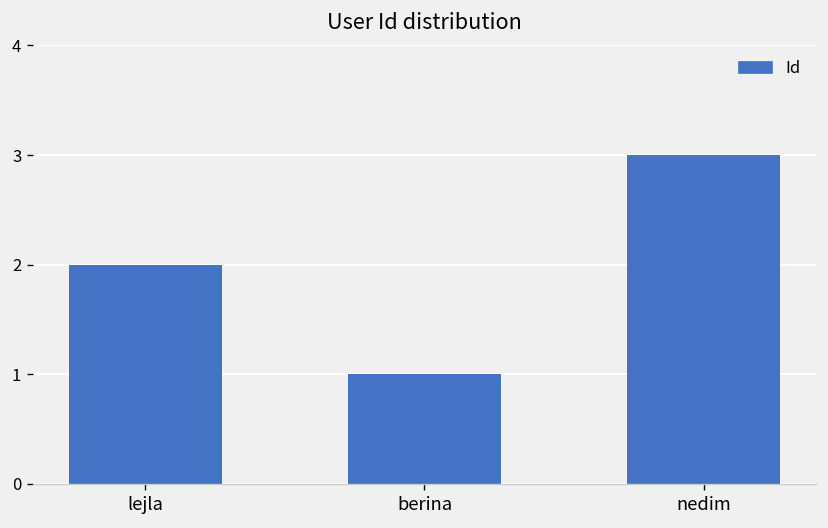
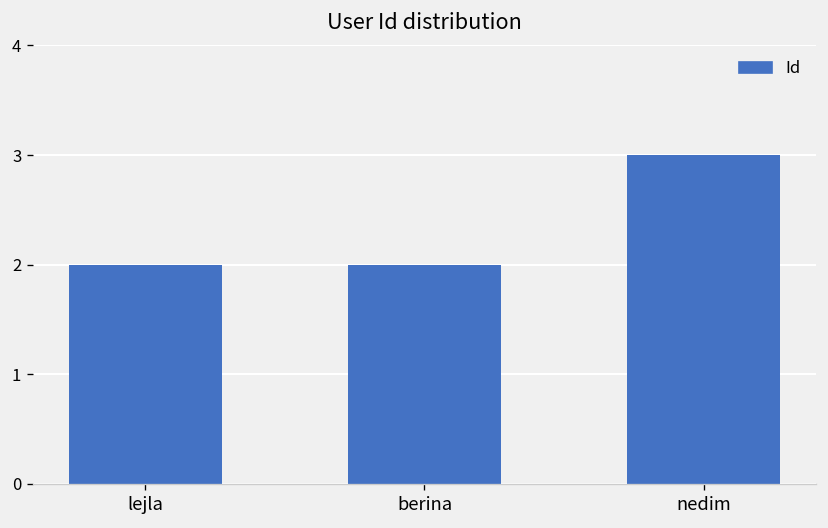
berina: 1 -> 2
